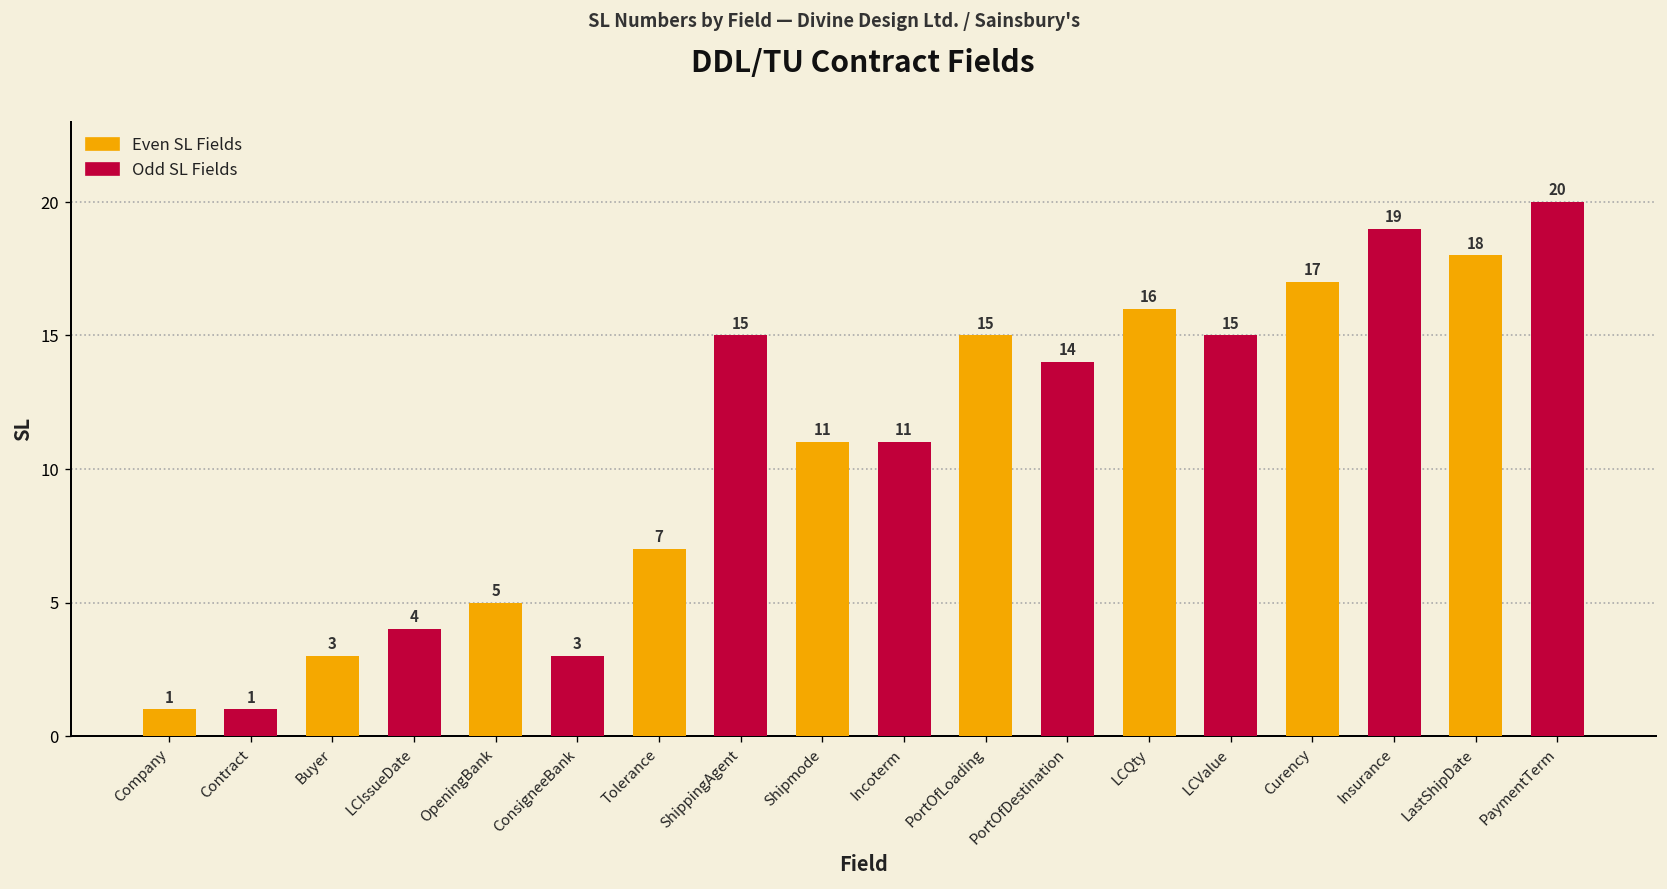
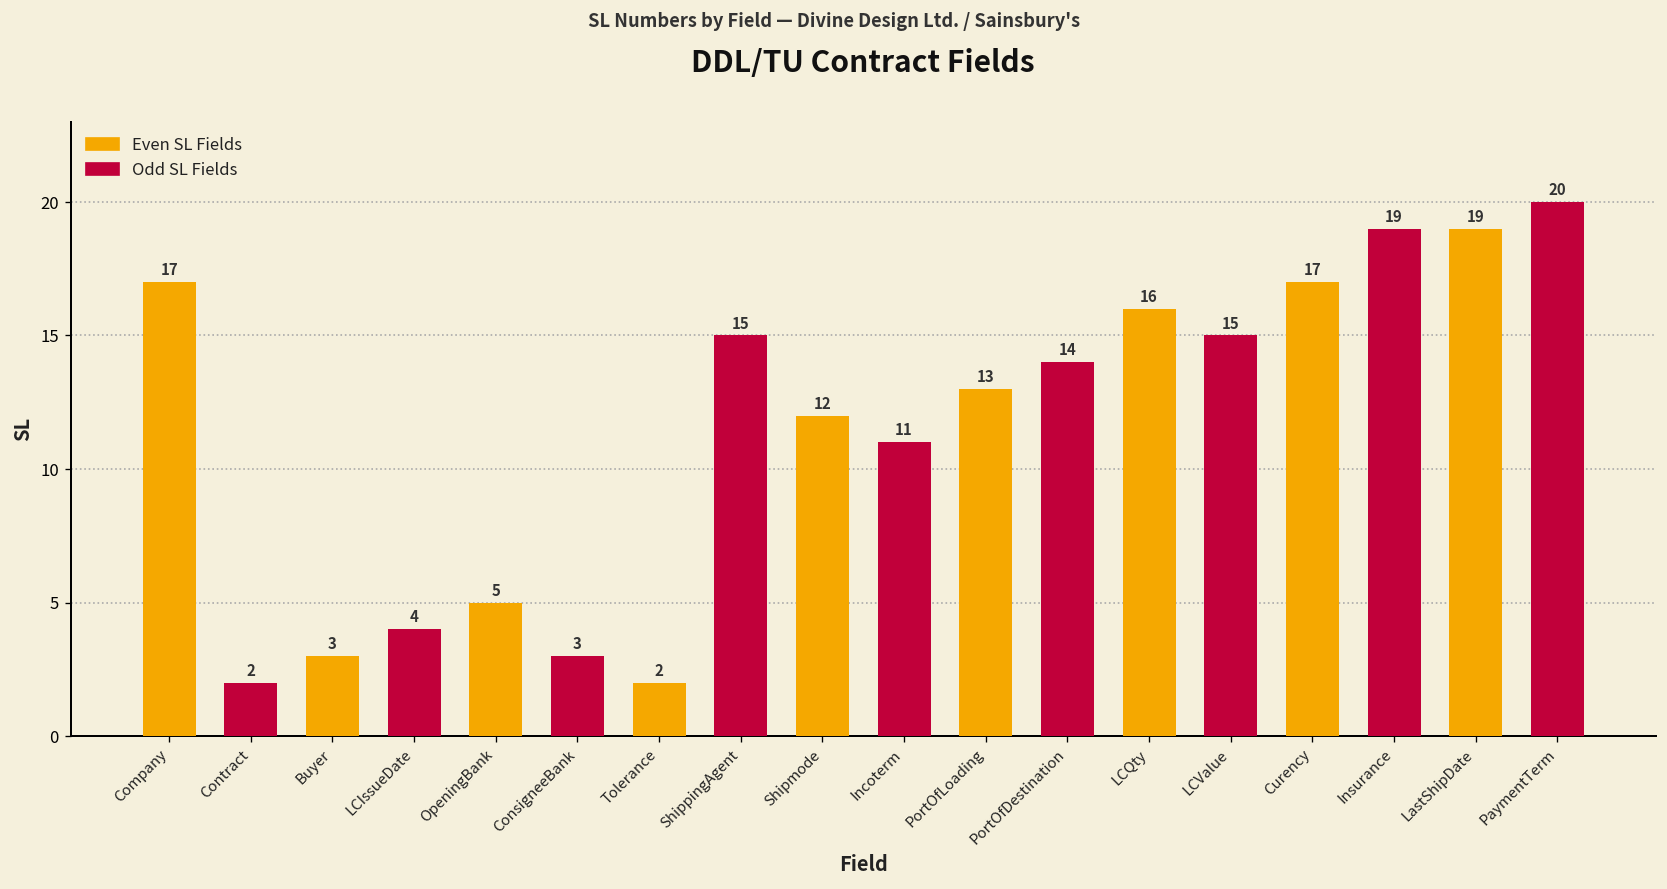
Even SL Fields, Company: 1 -> 17
Odd SL Fields, Contract: 1 -> 2
Even SL Fields, Tolerance: 7 -> 2
Even SL Fields, Shipmode: 11 -> 12
Even SL Fields, PortOfLoading: 15 -> 13
Even SL Fields, LastShipDate: 18 -> 19
